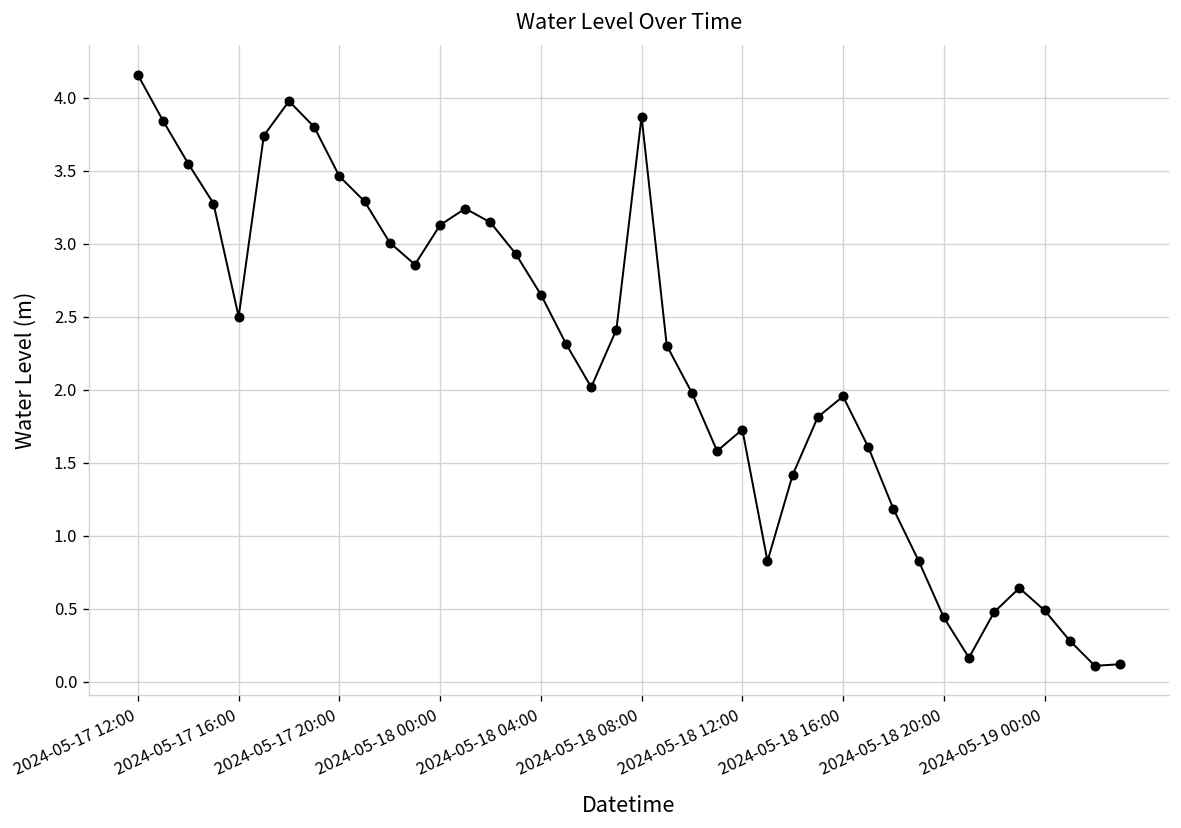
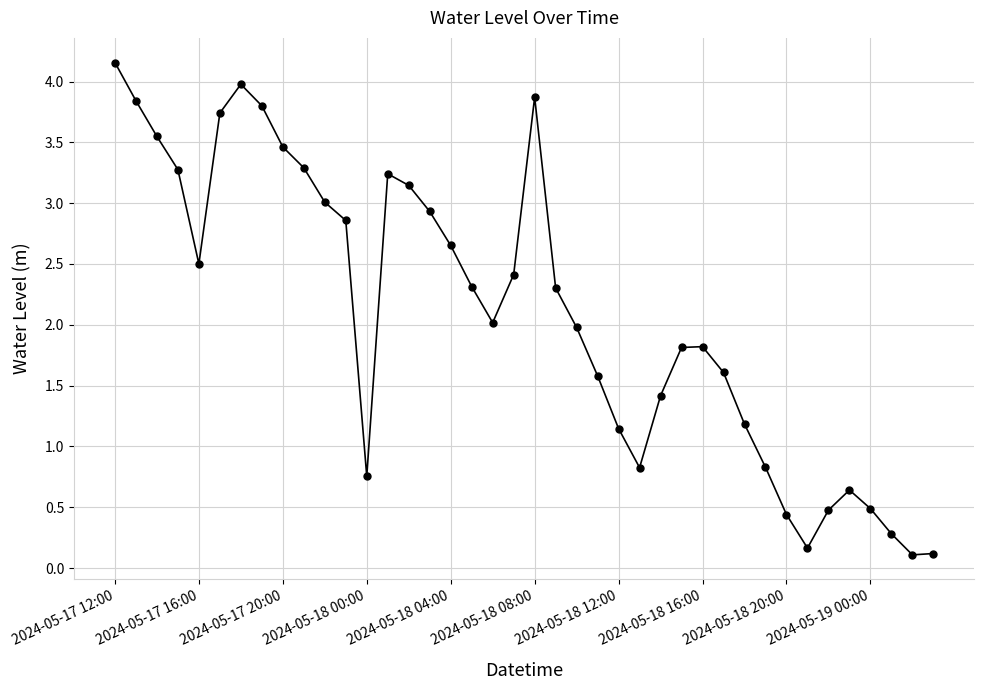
2024-05-18 00:00: 3.13 -> 0.75
2024-05-18 12:00: 1.73 -> 1.15
2024-05-18 16:00: 1.95 -> 1.82
